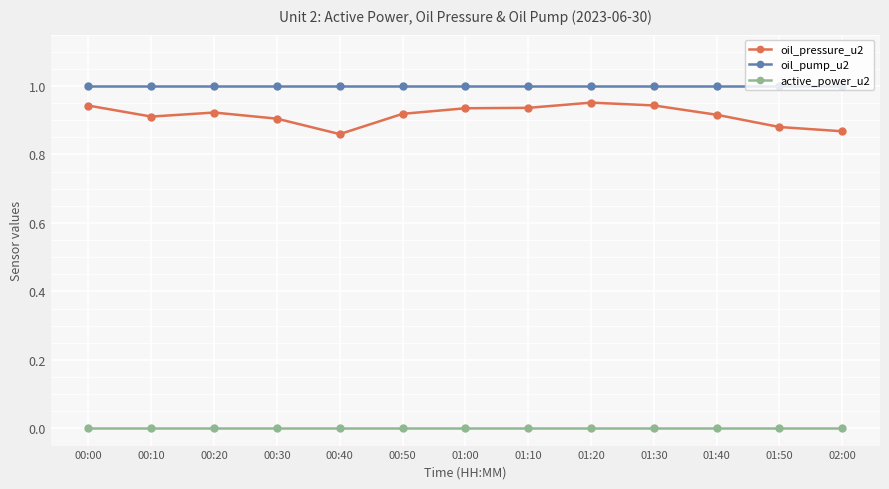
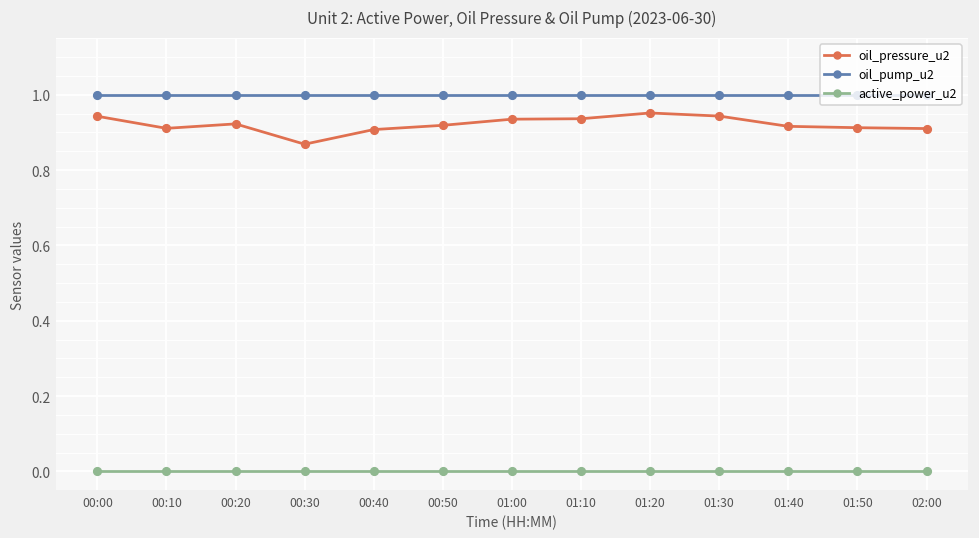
oil_pressure_u2, 00:30: 0.90 -> 0.87
oil_pressure_u2, 00:40: 0.86 -> 0.91
oil_pressure_u2, 01:50: 0.88 -> 0.91
oil_pressure_u2, 02:00: 0.87 -> 0.91
